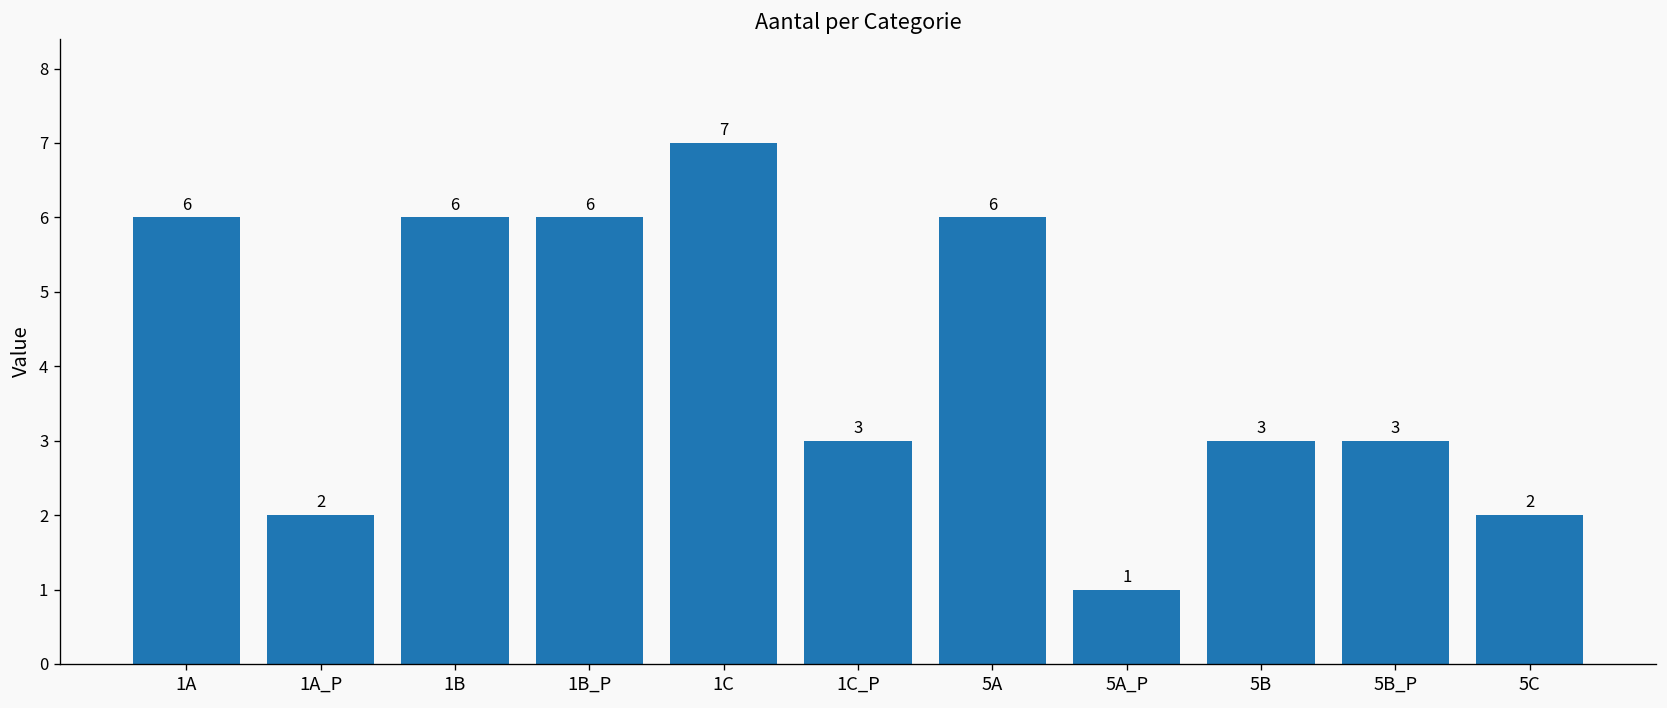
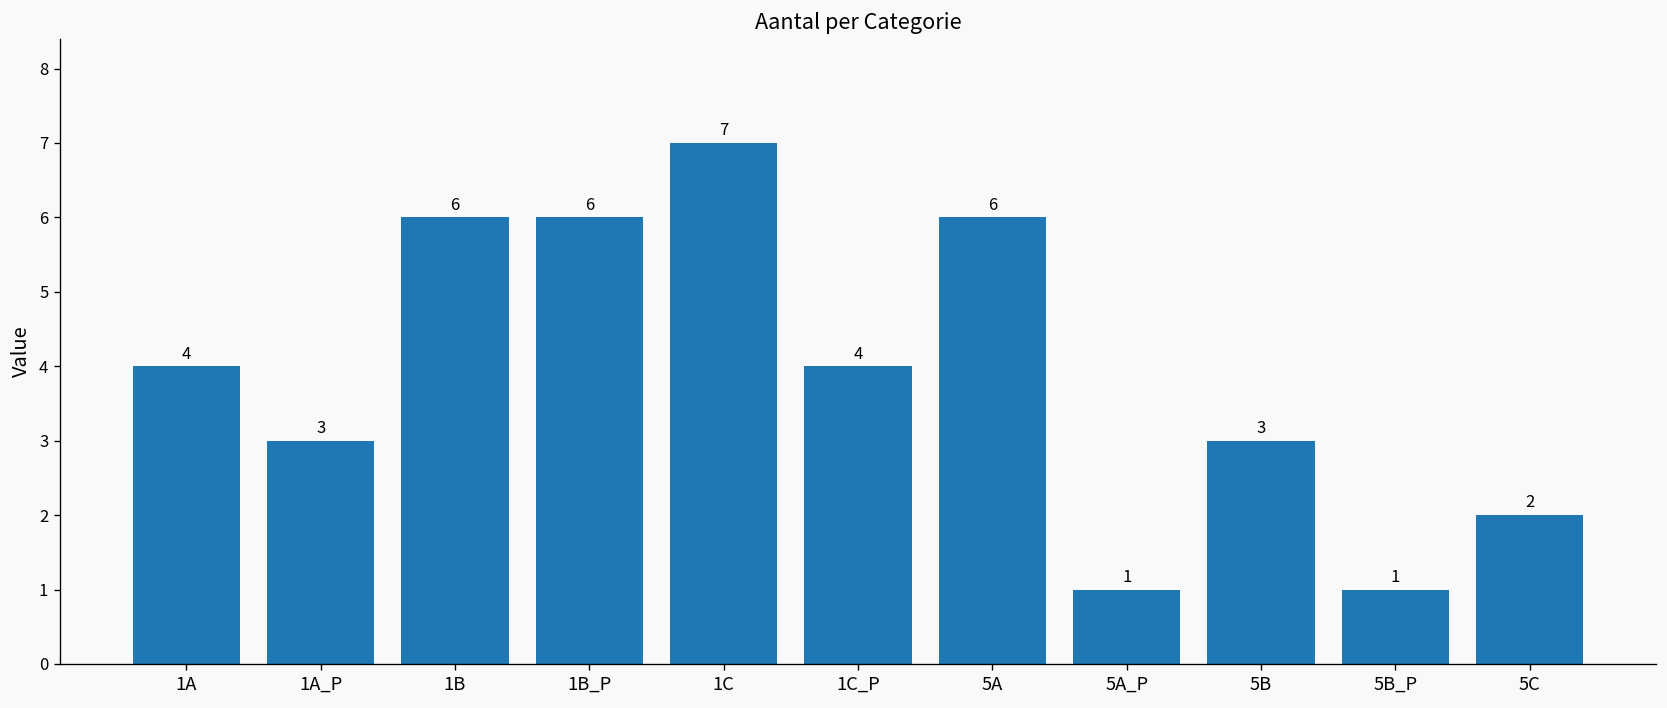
1A: 6 -> 4
1A_P: 2 -> 3
1C_P: 3 -> 4
5B_P: 3 -> 1
